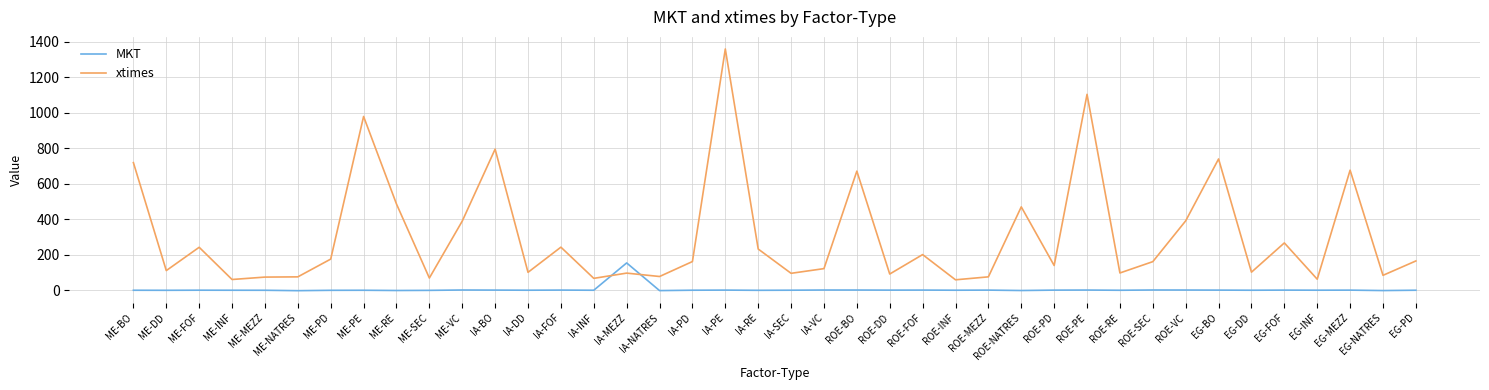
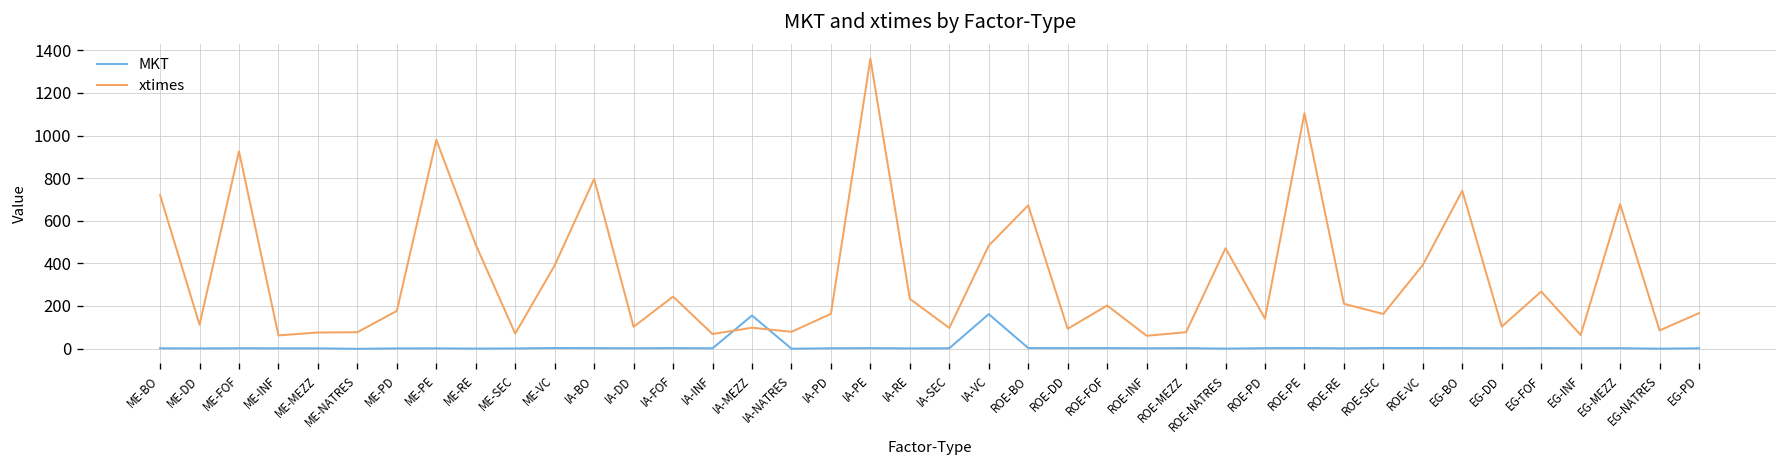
xtimes, ME-FOF: 240 -> 930
MKT, IA-VC: 0 -> 160
xtimes, IA-VC: 120 -> 480
xtimes, ROE-RE: 100 -> 210
